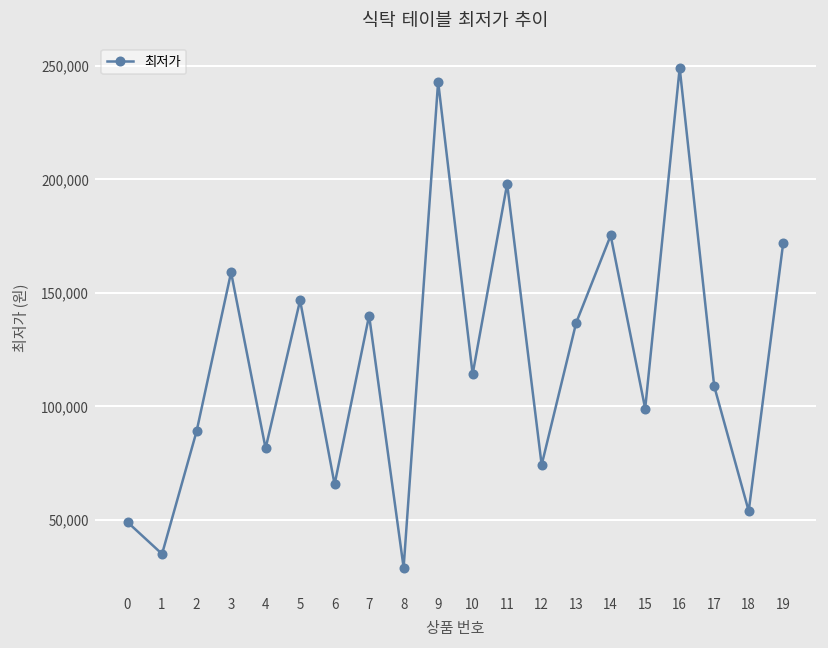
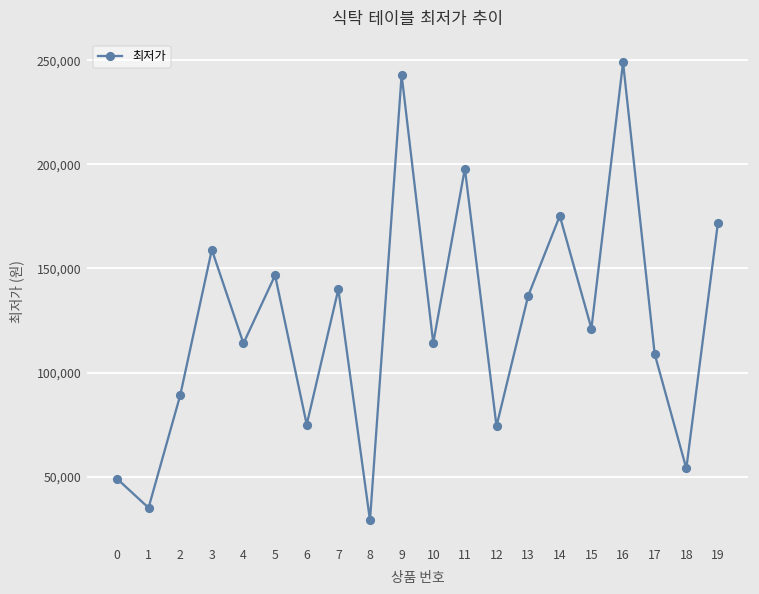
4: 82,000 -> 114,000
6: 66,000 -> 75,000
15: 99,000 -> 121,000
